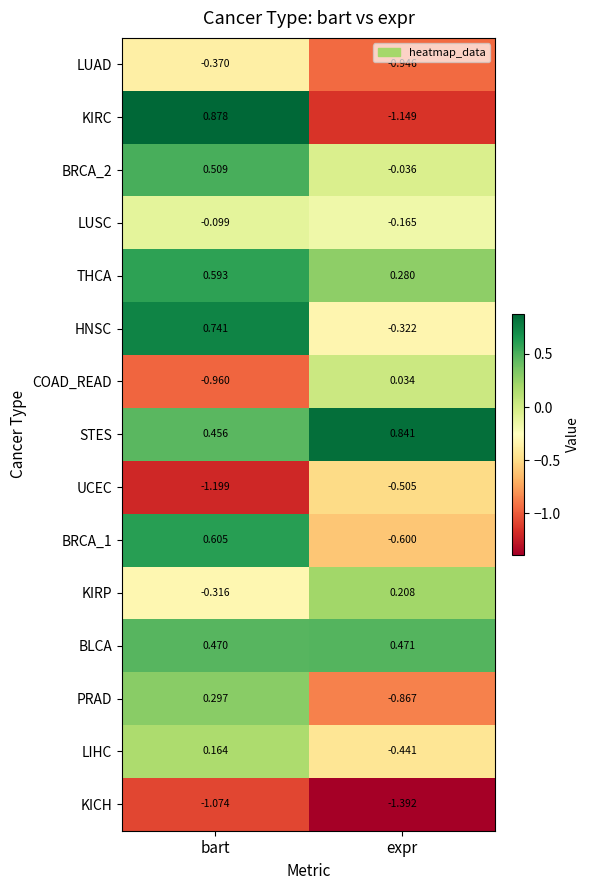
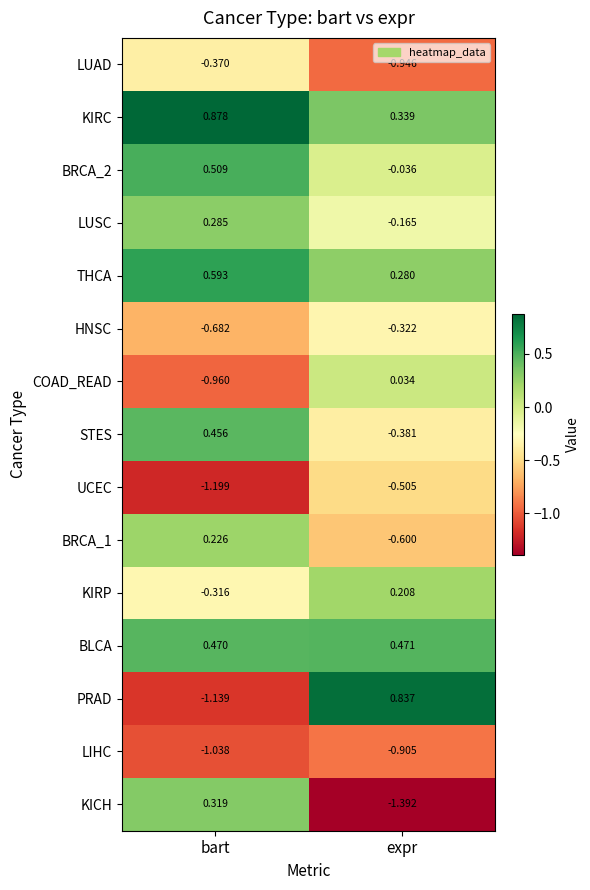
KIRC, expr: -1.149 -> 0.339
LUSC, bart: -0.099 -> 0.285
HNSC, bart: 0.741 -> -0.682
STES, expr: 0.841 -> -0.381
BRCA_1, bart: 0.605 -> 0.226
PRAD, bart: 0.297 -> -1.139
PRAD, expr: -0.867 -> 0.837
LIHC, bart: 0.164 -> -1.038
LIHC, expr: -0.441 -> -0.905
KICH, bart: -1.074 -> 0.319
